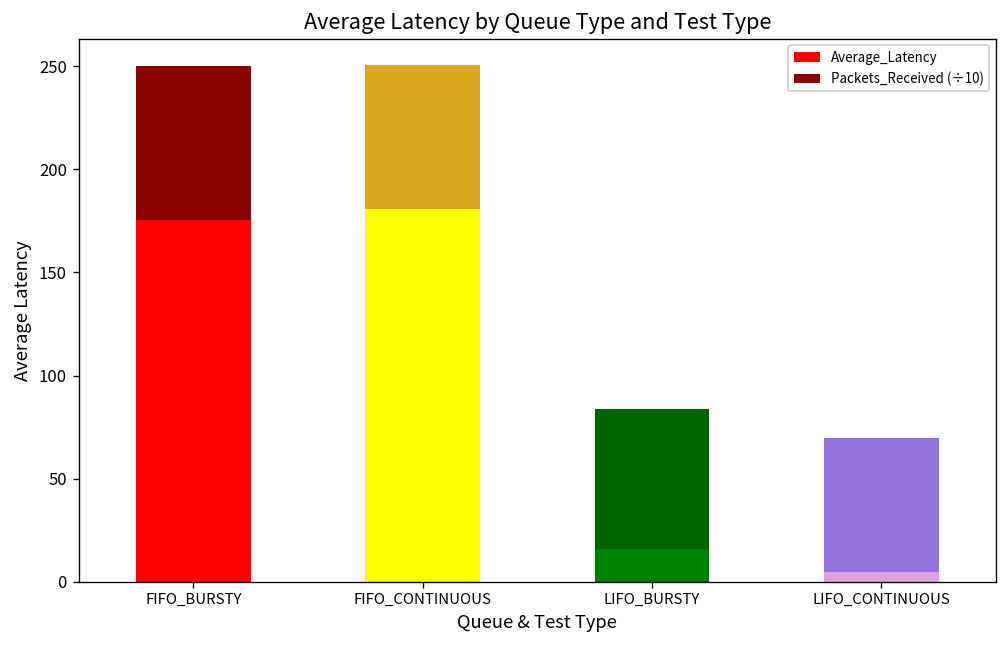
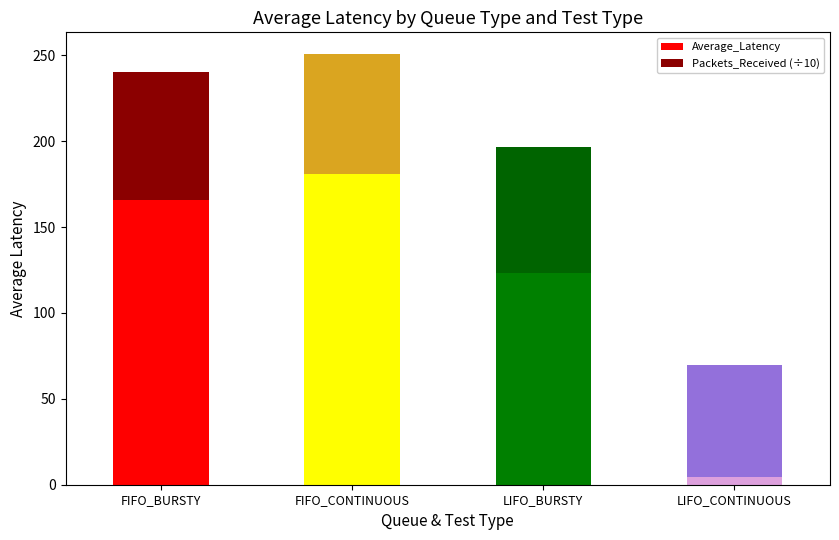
Average_Latency, FIFO_BURSTY: 175 -> 166
Average_Latency, LIFO_BURSTY: 16 -> 123
Packets_Received (÷10), LIFO_BURSTY: 68 -> 73
